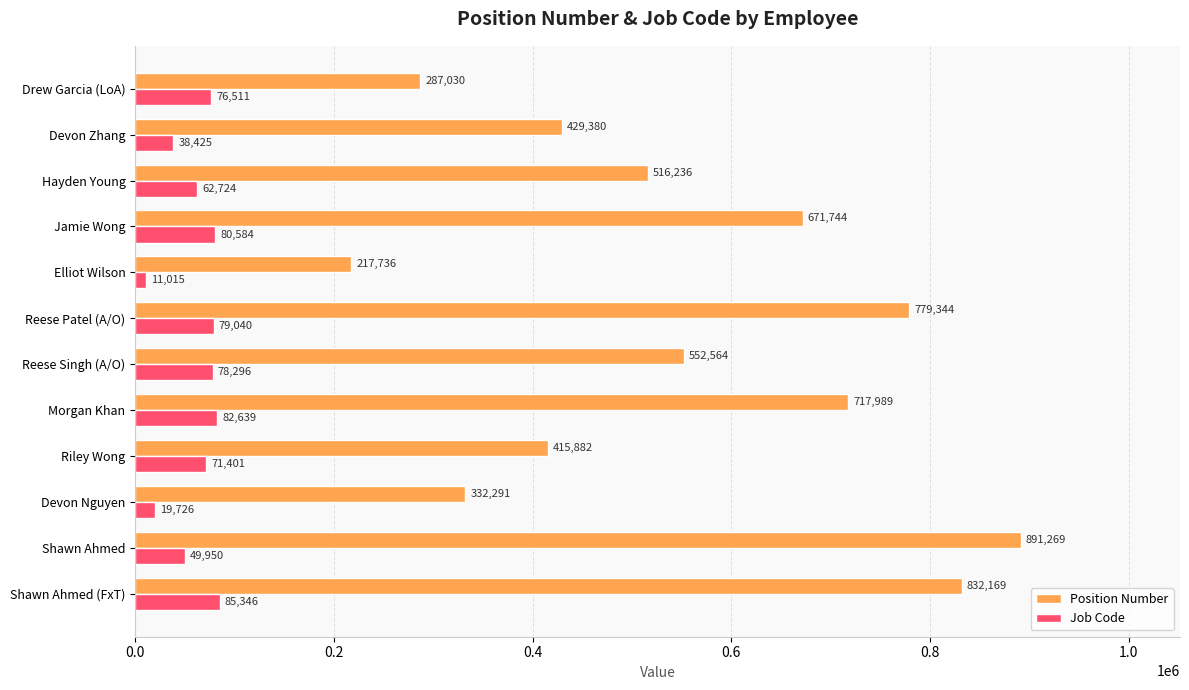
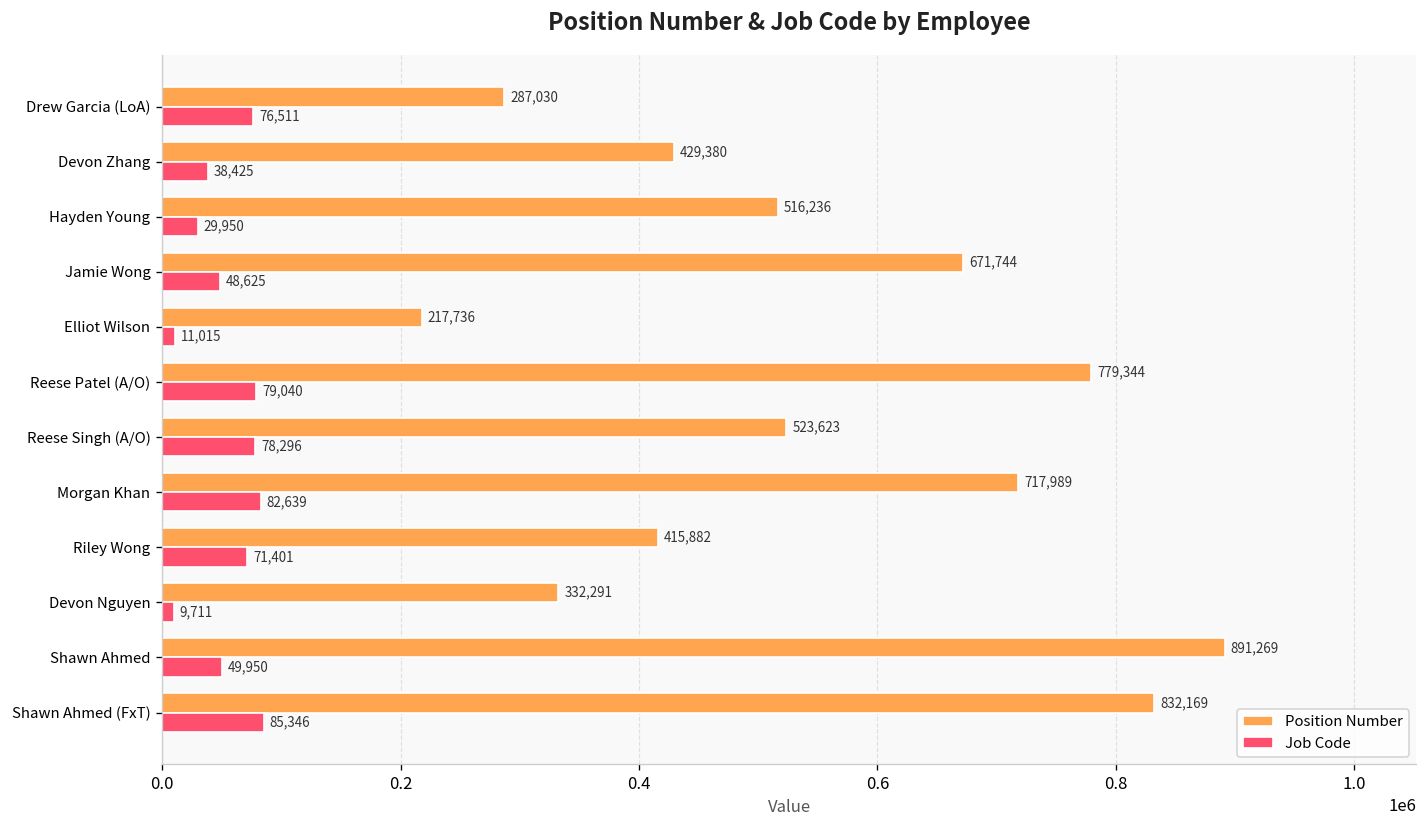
Job Code, Hayden Young: 62,724 -> 29,950
Job Code, Jamie Wong: 80,584 -> 48,625
Position Number, Reese Singh (A/O): 552,564 -> 523,623
Job Code, Devon Nguyen: 19,726 -> 9,711
